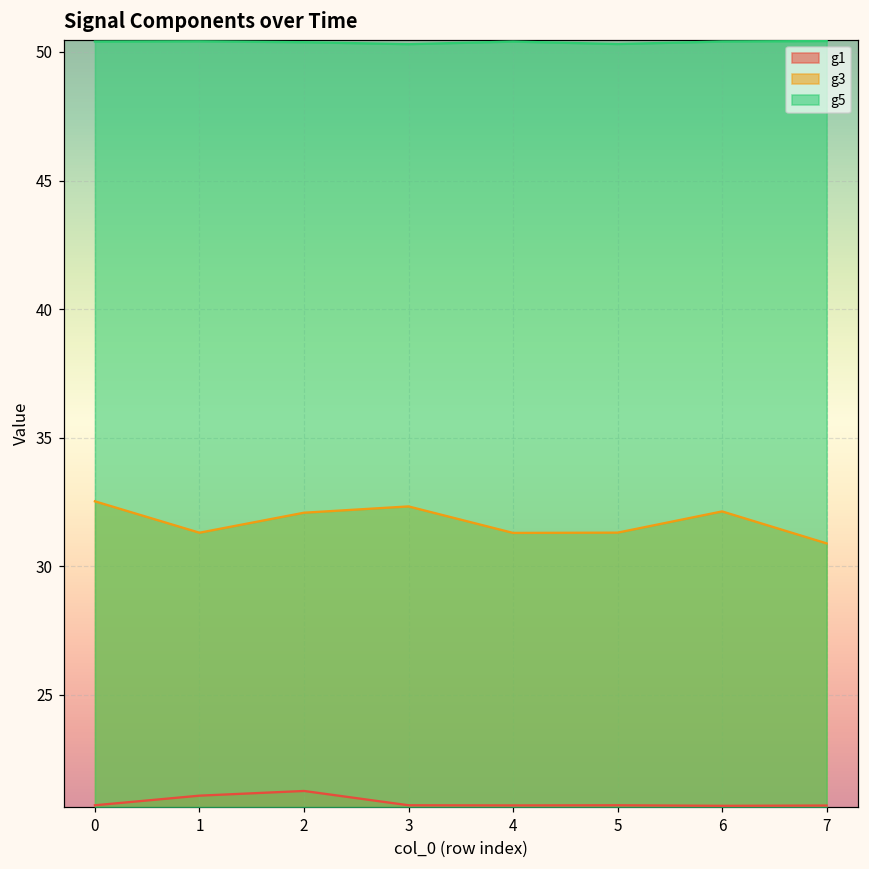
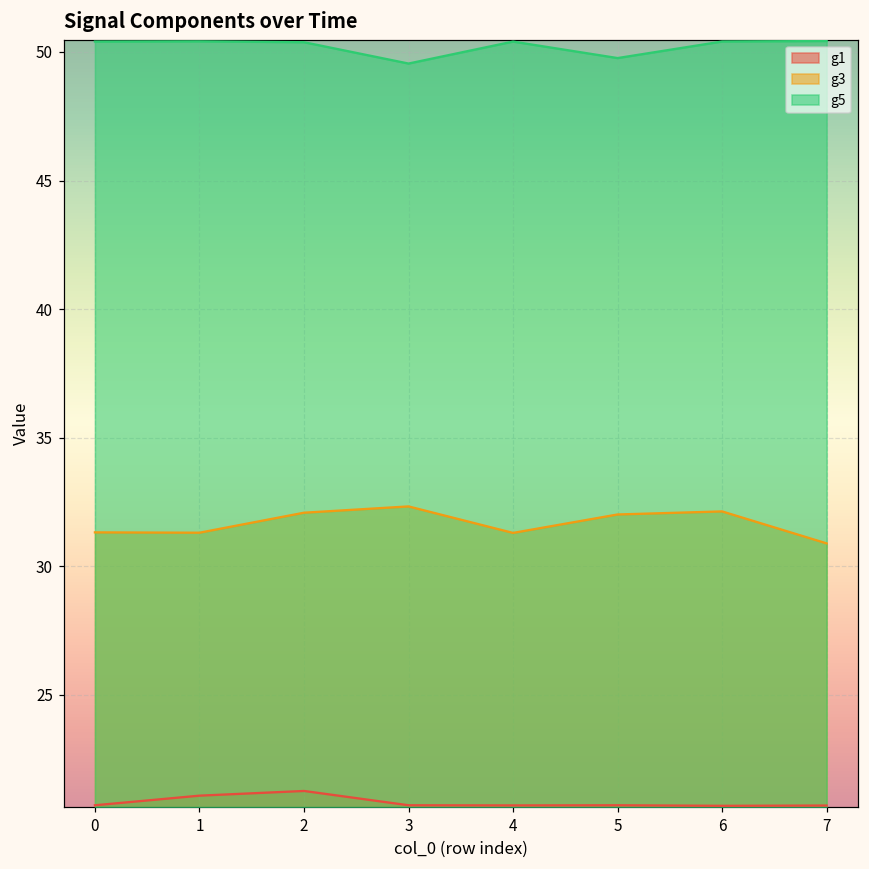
g3, 0: 32.5 -> 31.3
g5, 3: 50.3 -> 49.6
g3, 5: 31.3 -> 32.0
g5, 5: 50.3 -> 49.8
